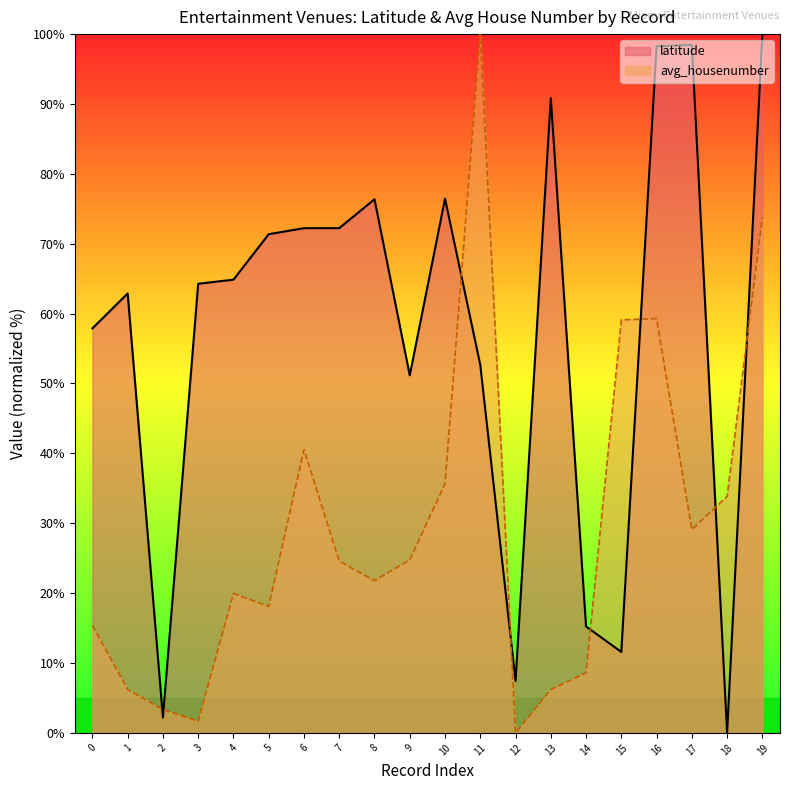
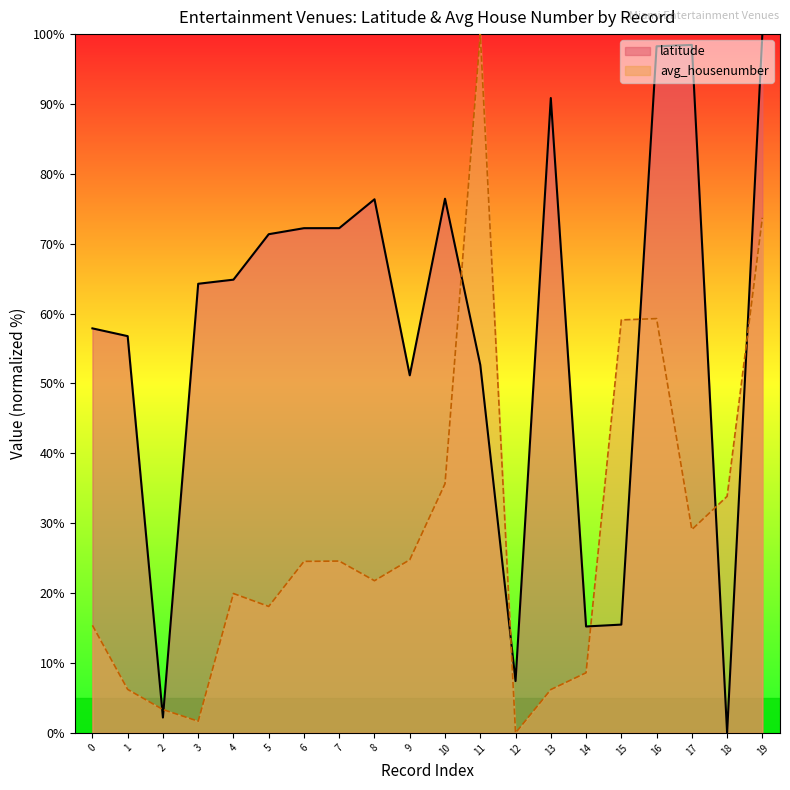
latitude, 1: 63% -> 57%
avg_housenumber, 6: 41% -> 25%
latitude, 15: 12% -> 15%
